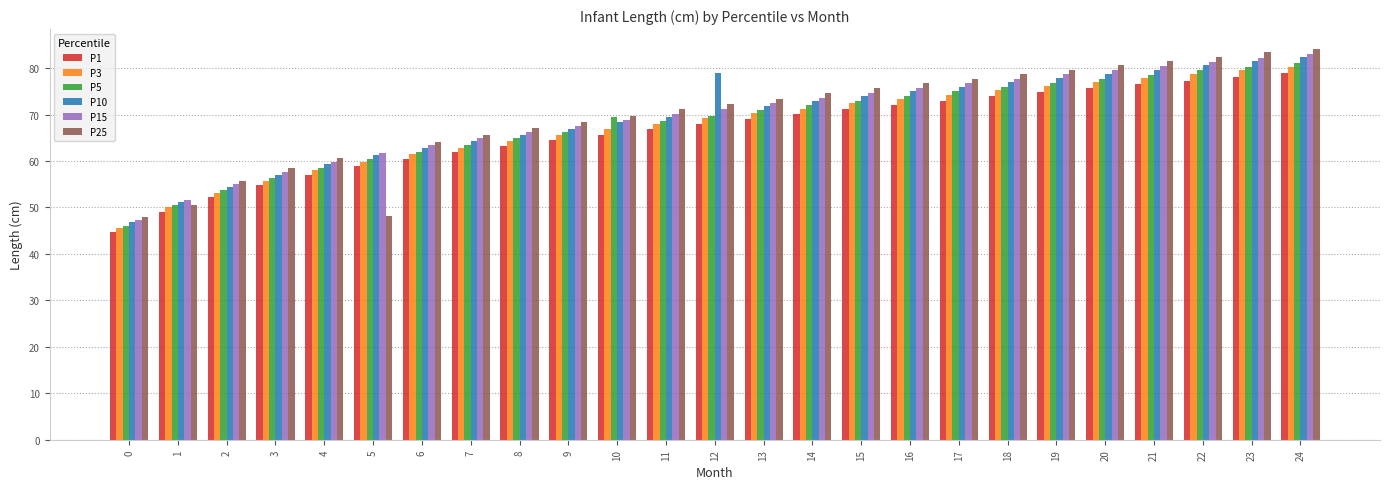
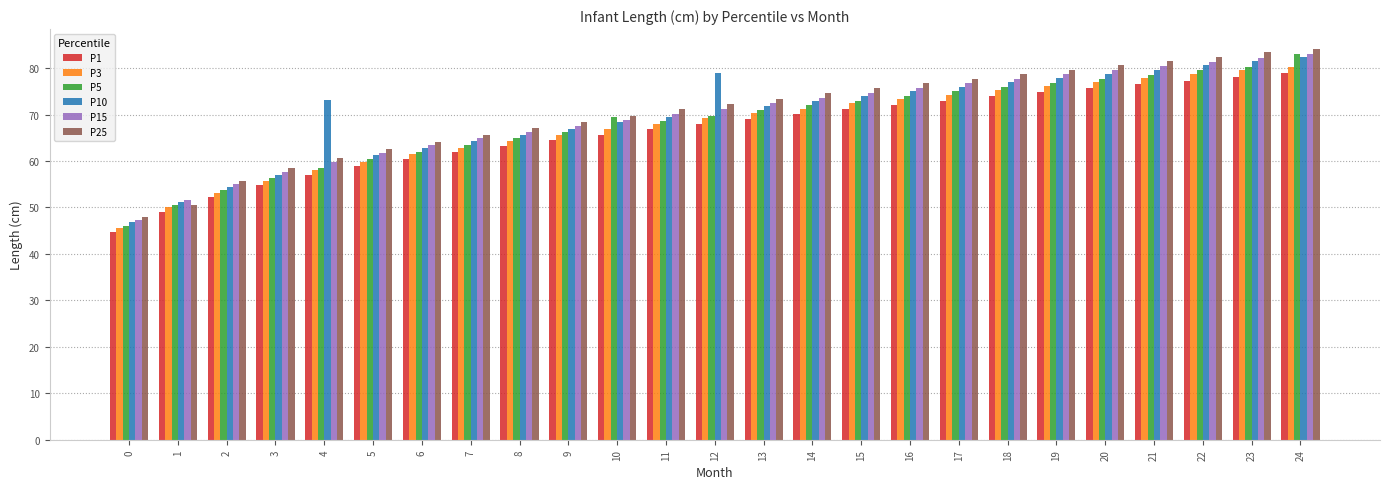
P10, 4: 59 -> 73
P25, 5: 48 -> 63
P5, 24: 81 -> 83
